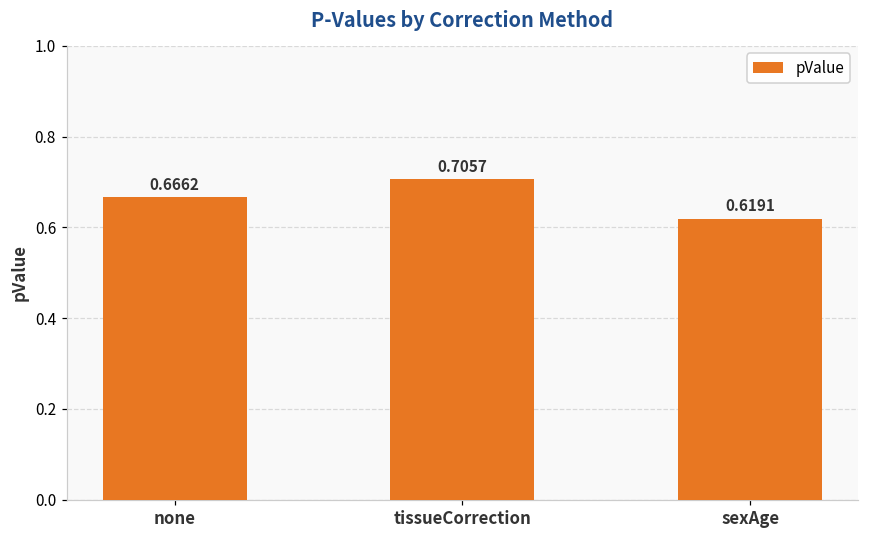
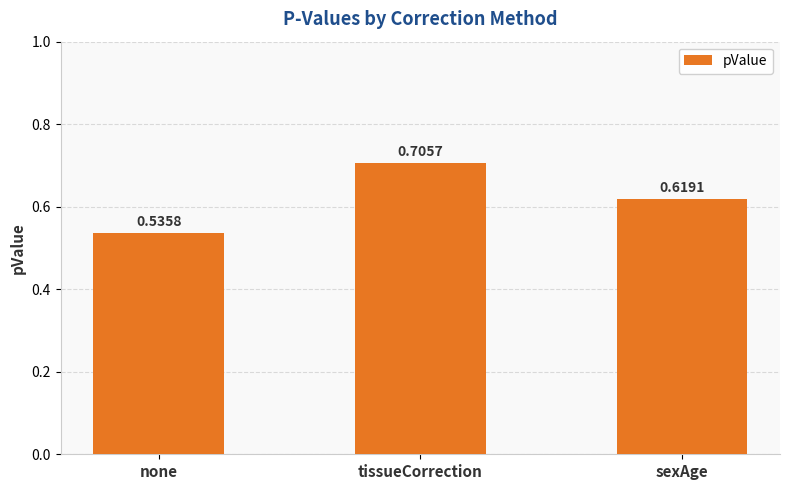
none: 0.6662 -> 0.5358
